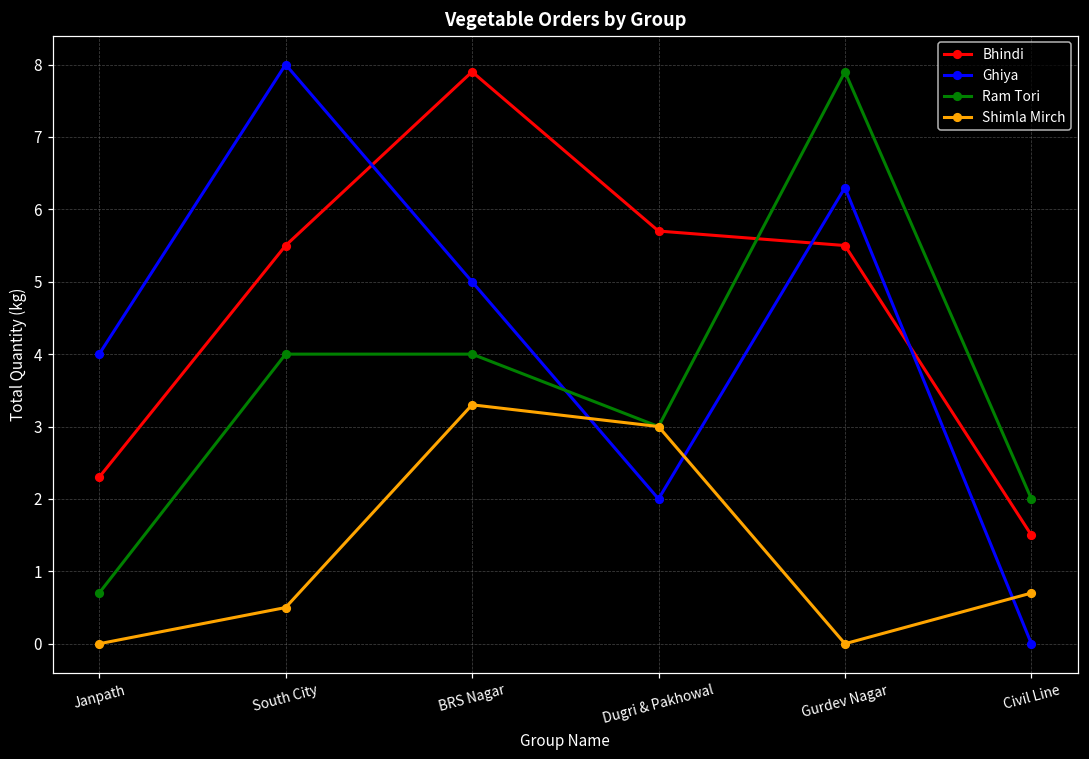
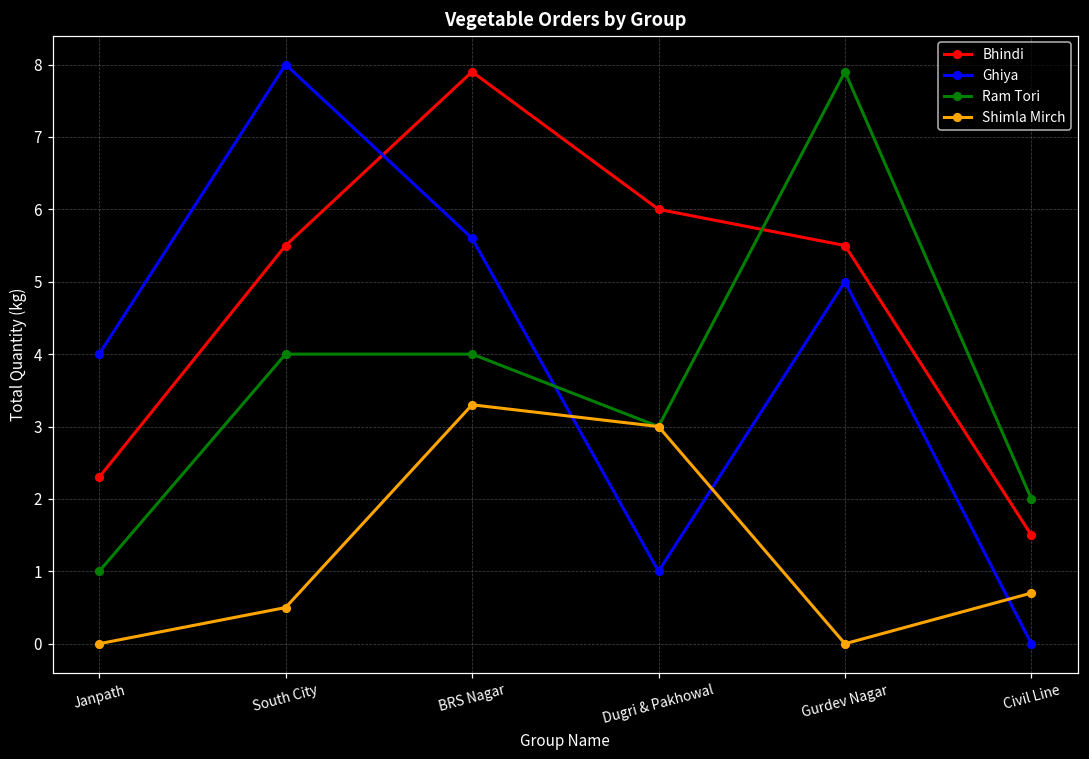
Ram Tori, Janpath: 0.7 -> 1.0
Ghiya, BRS Nagar: 5.0 -> 5.6
Bhindi, Dugri & Pakhowal: 5.7 -> 6.0
Ghiya, Dugri & Pakhowal: 2 -> 1
Ghiya, Gurdev Nagar: 6.3 -> 5.0
